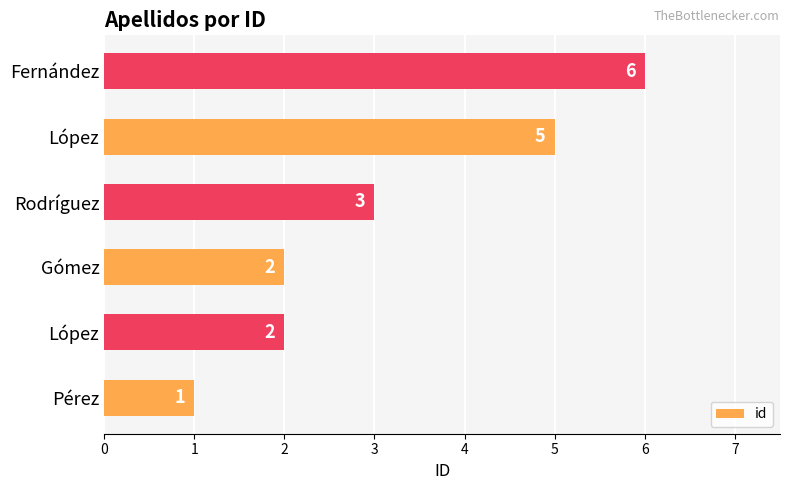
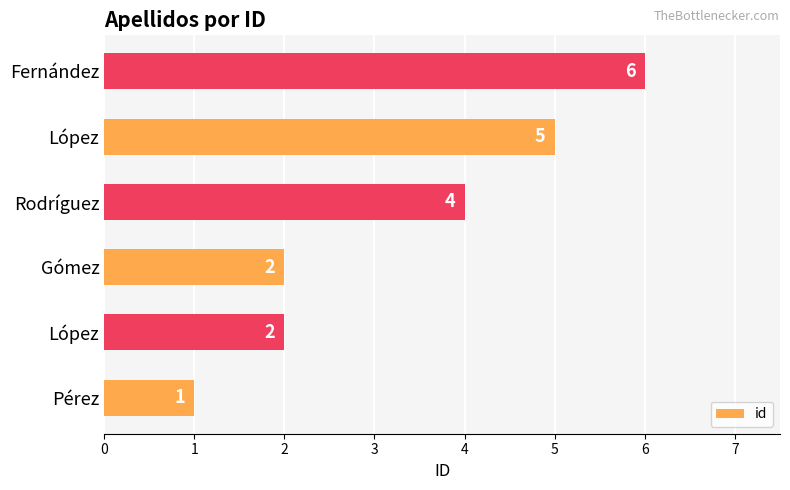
Rodríguez: 3 -> 4
